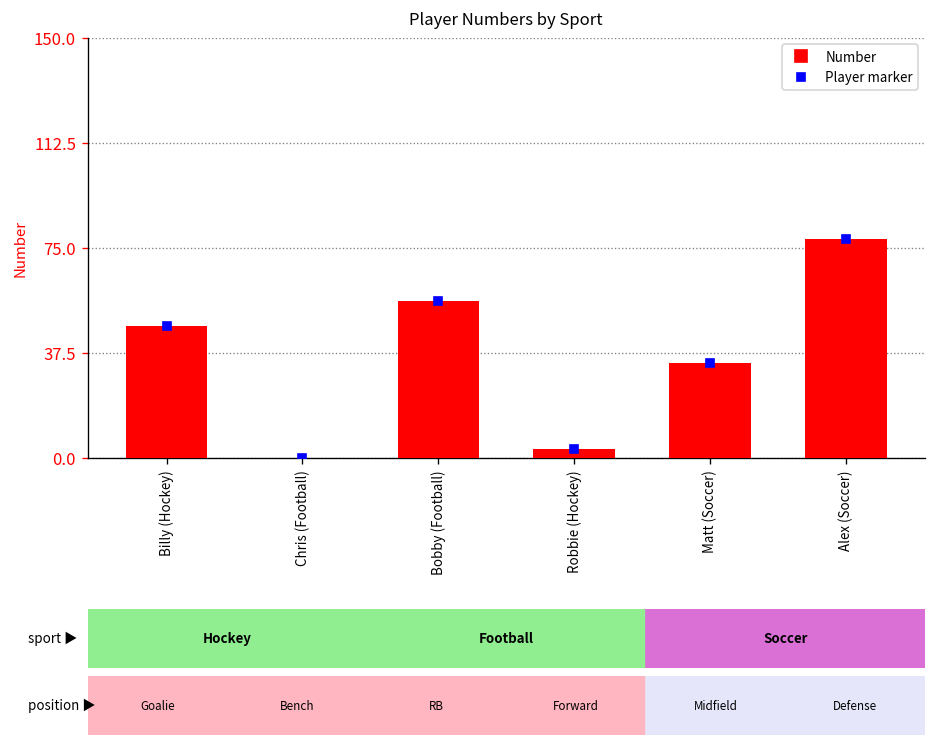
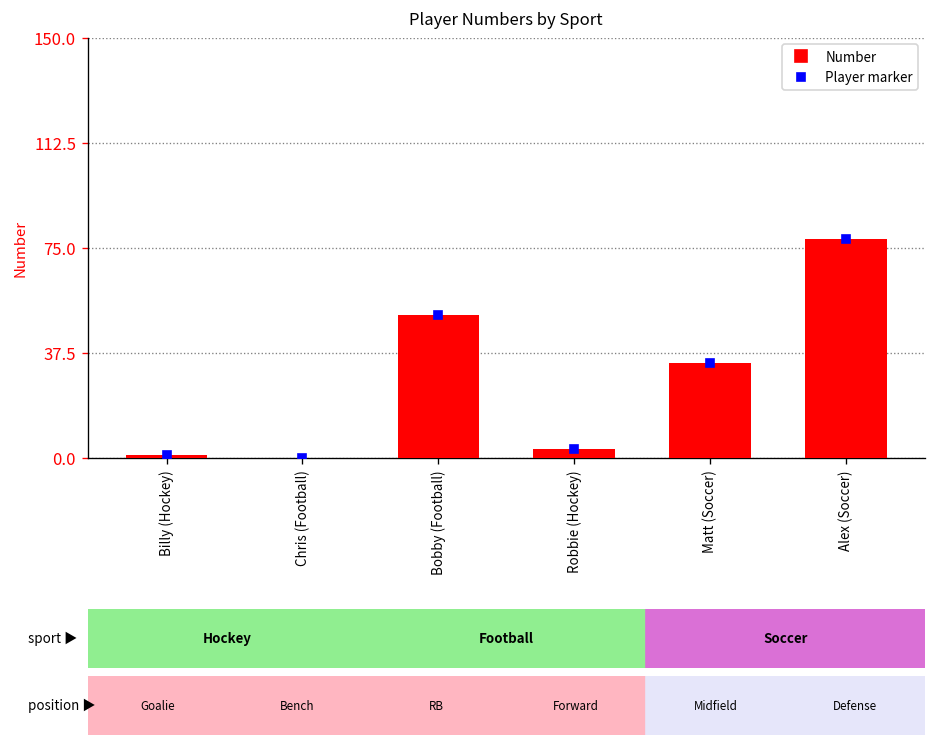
Number, Billy (Hockey): 47 -> 1
Number, Bobby (Football): 56 -> 51
